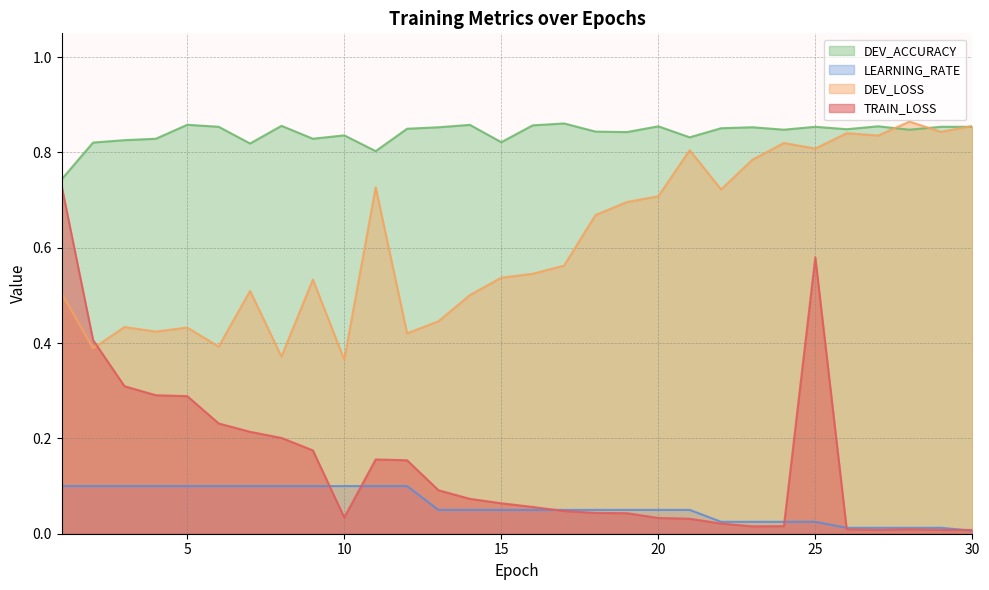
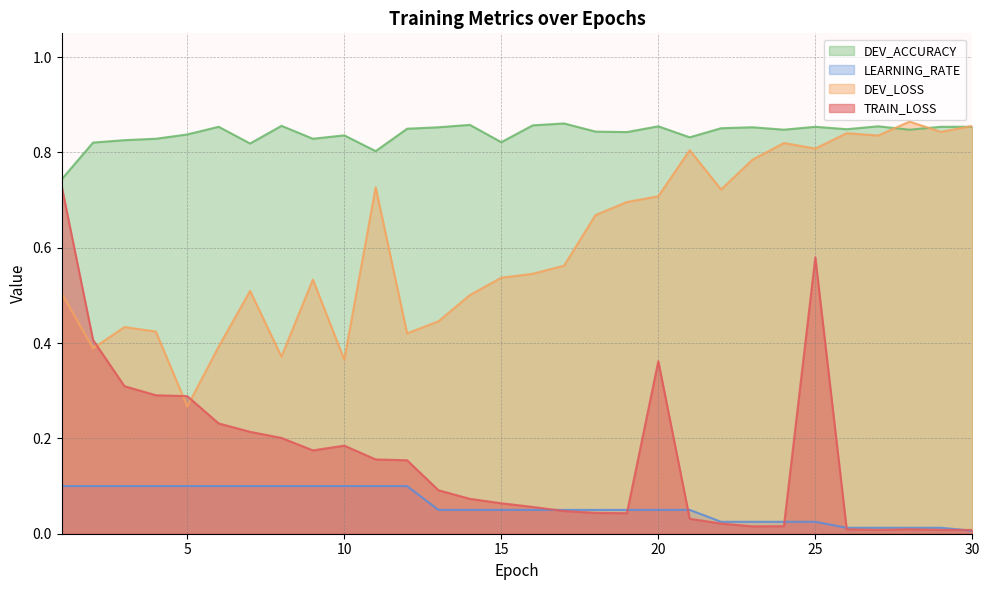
DEV_ACCURACY, 5: 0.86 -> 0.84
DEV_LOSS, 5: 0.43 -> 0.27
TRAIN_LOSS, 10: 0.03 -> 0.18
TRAIN_LOSS, 20: 0.03 -> 0.36
